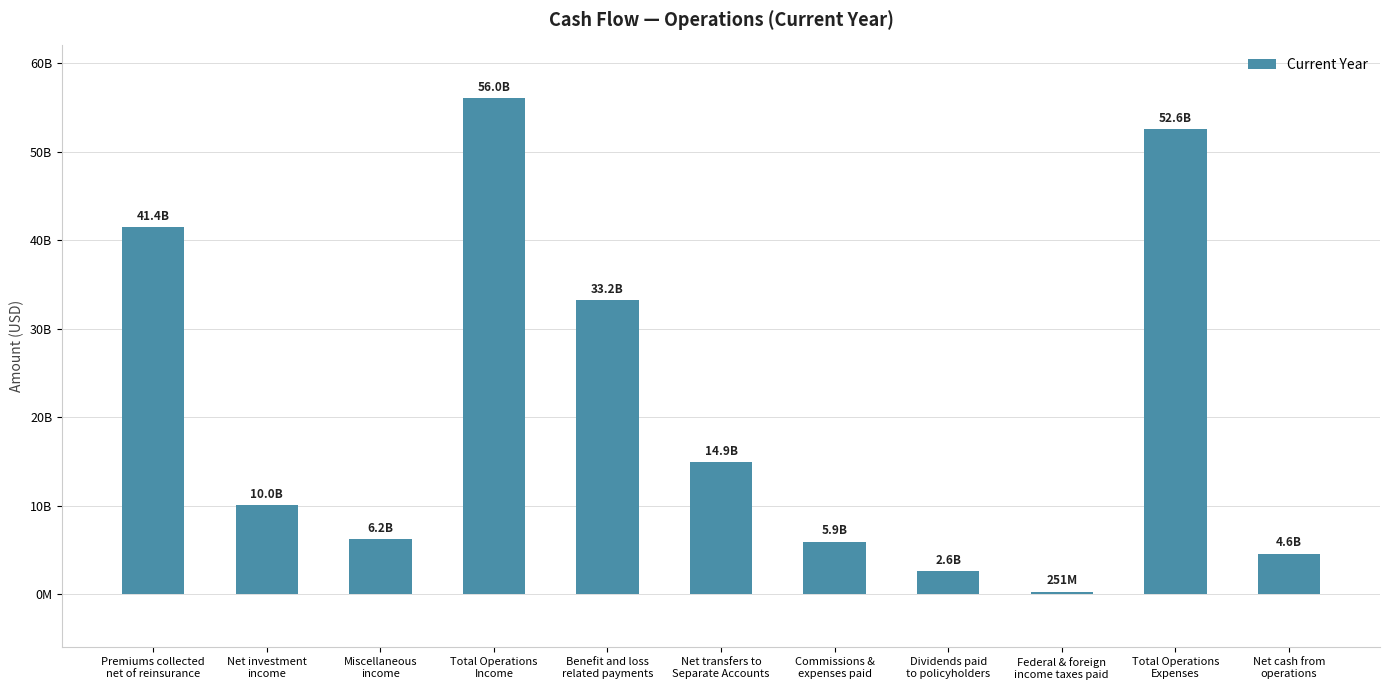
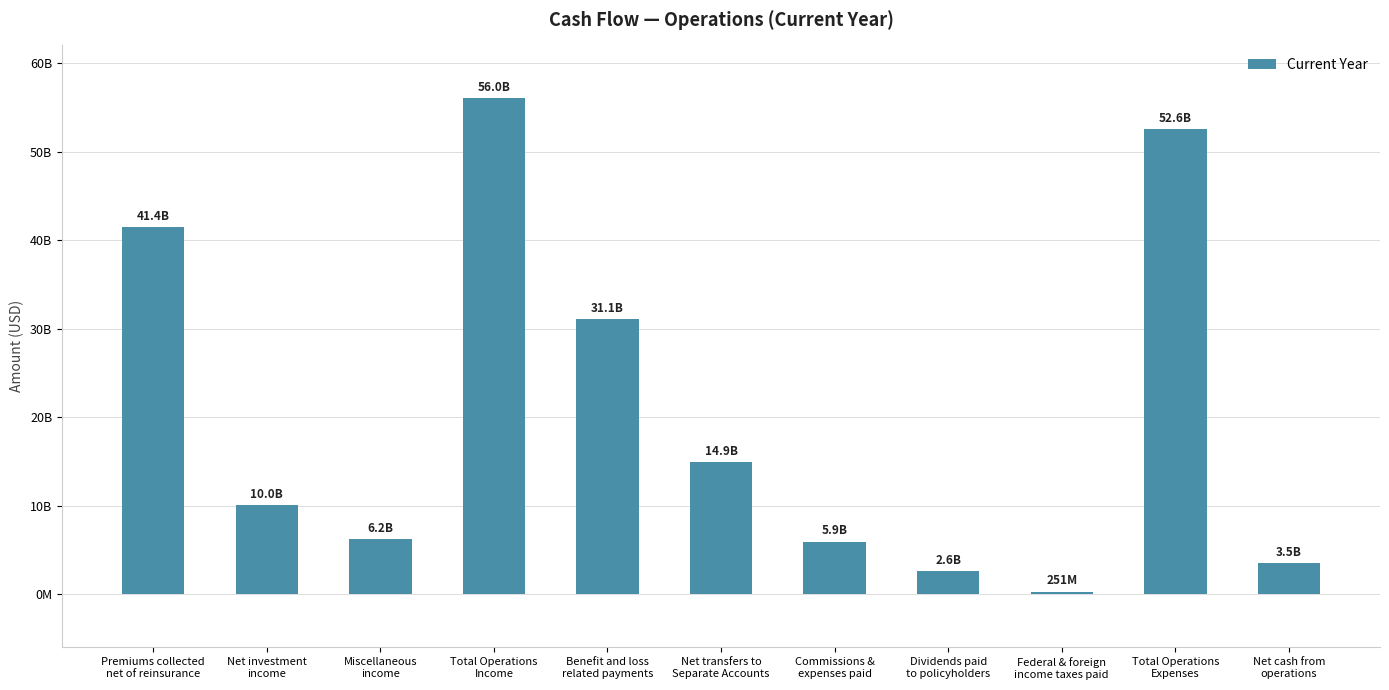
Benefit and loss related payments: 33.2B -> 31.1B
Net cash from operations: 4.6B -> 3.5B
